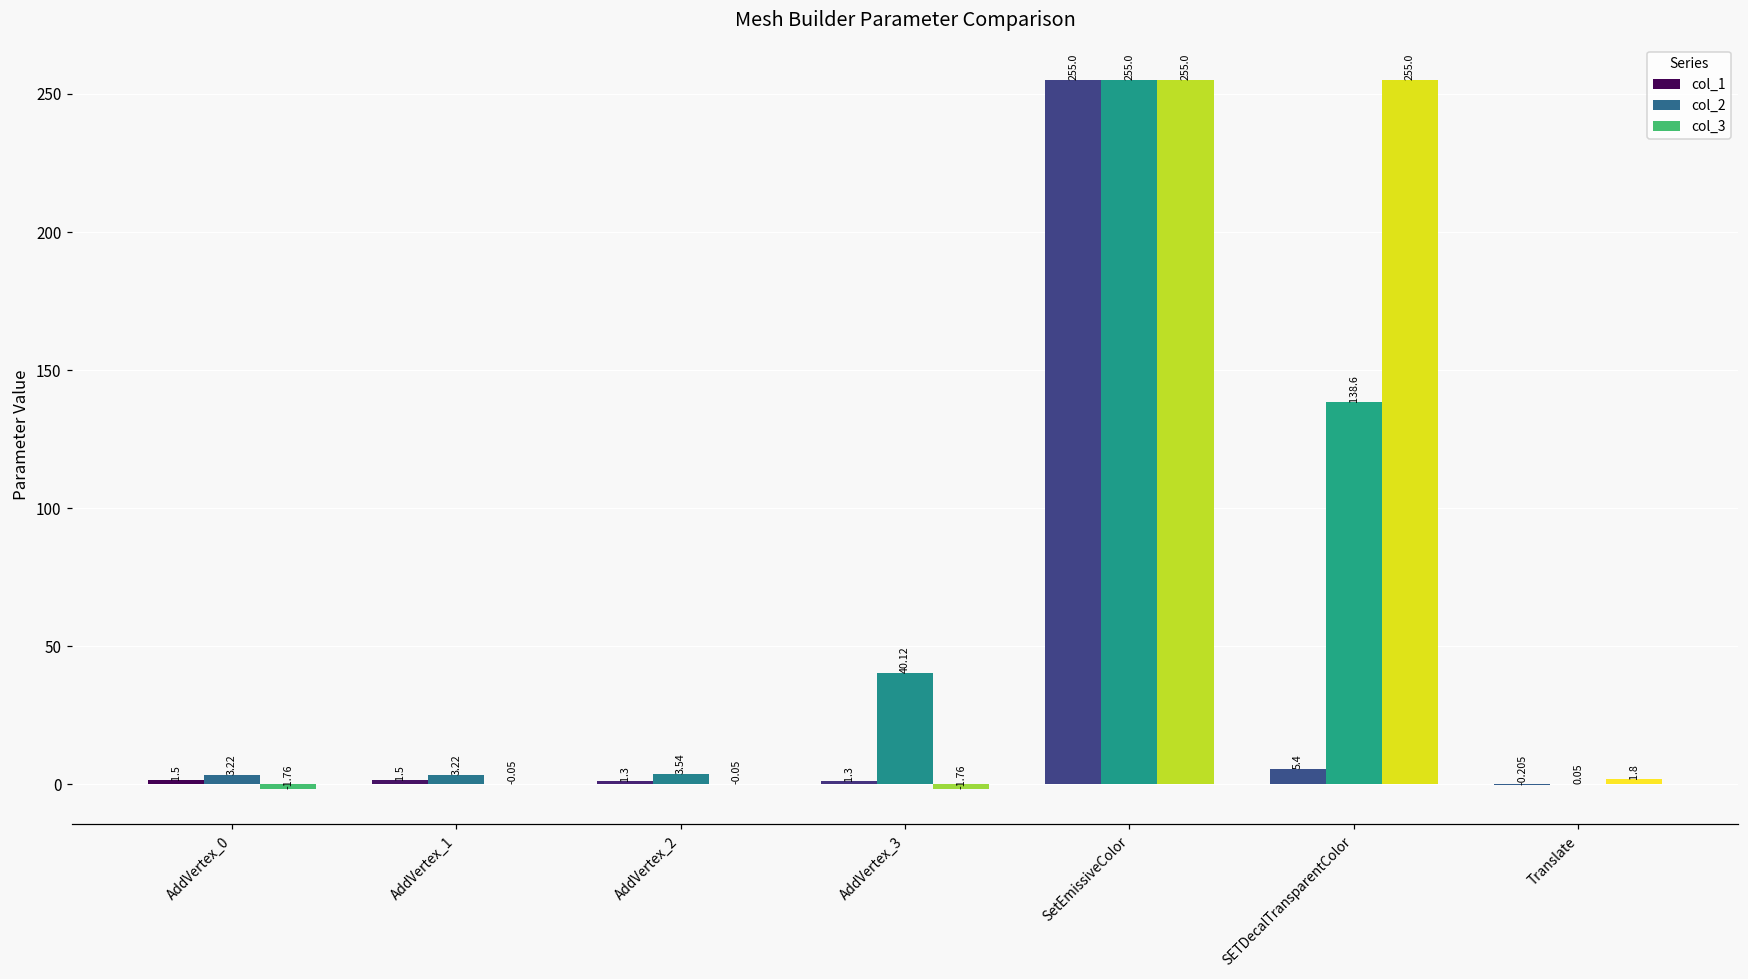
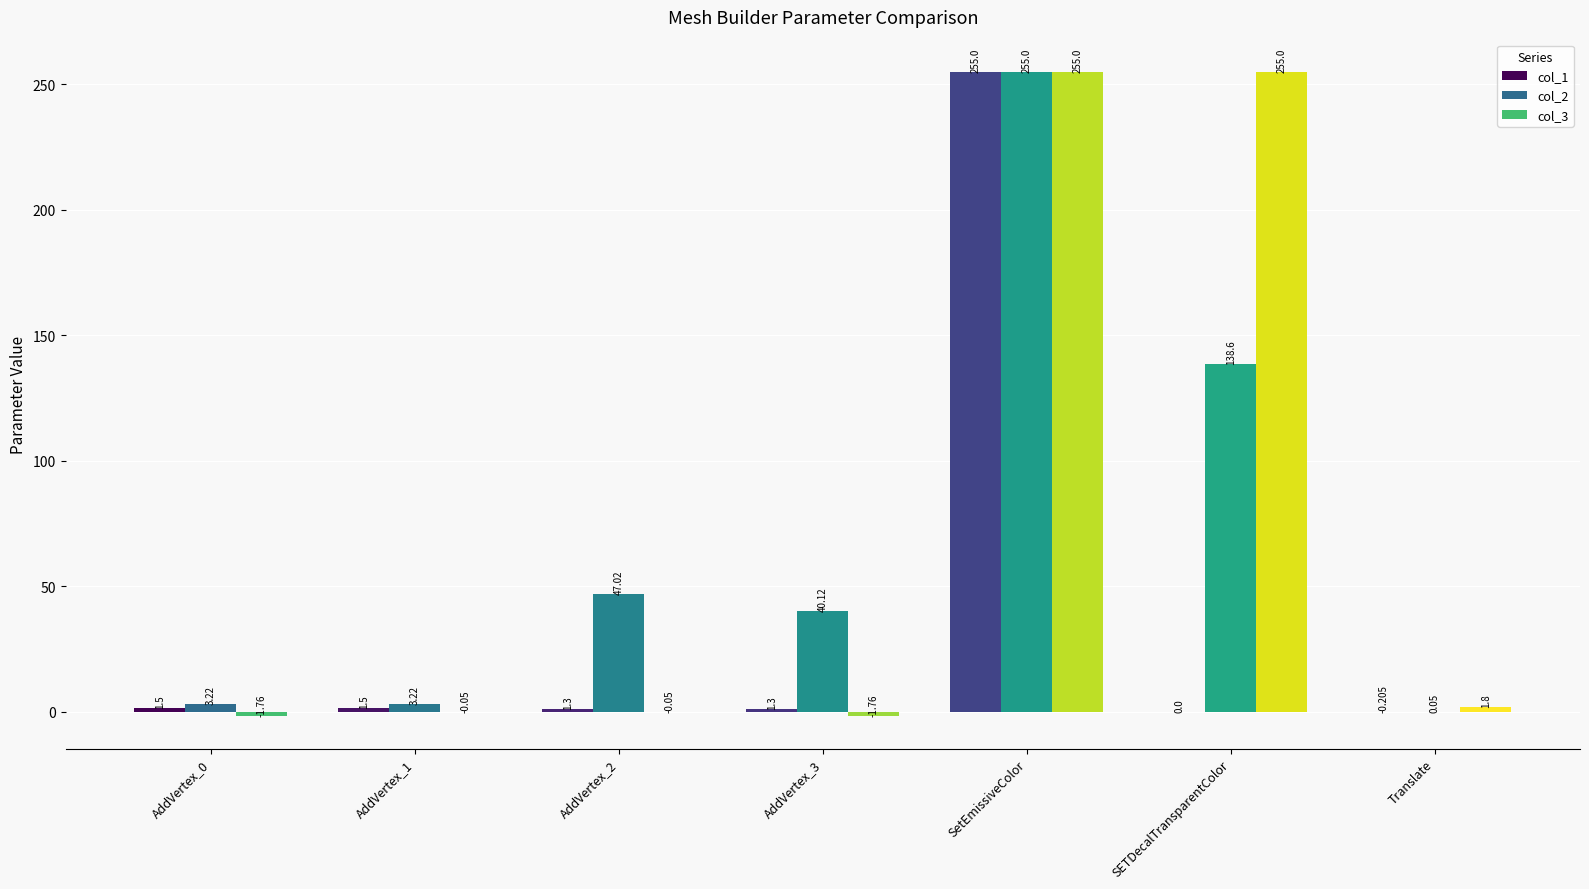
col_2, AddVertex_2: 3.54 -> 47.02
col_1, SETDecalTransparentColor: 5.4 -> 0.0
